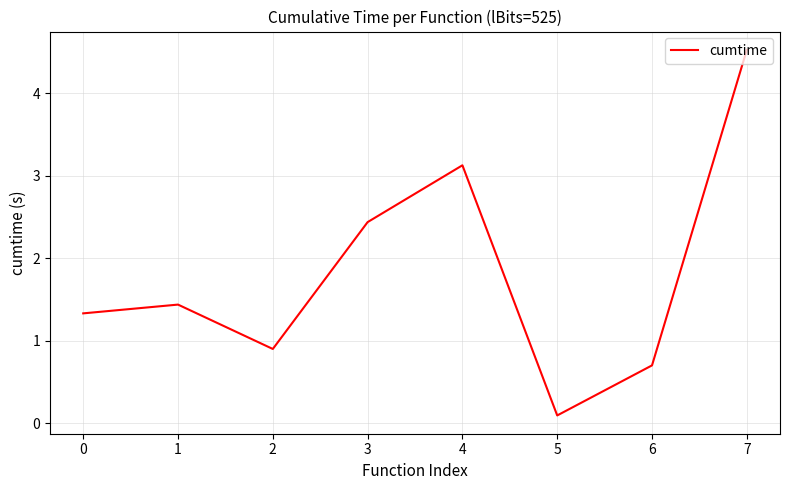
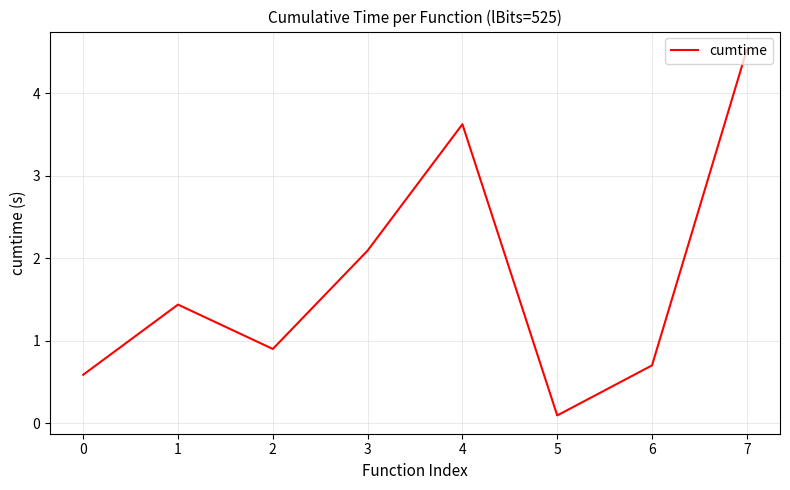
0: 1.3 -> 0.6
3: 2.4 -> 2.1
4: 3.1 -> 3.6
